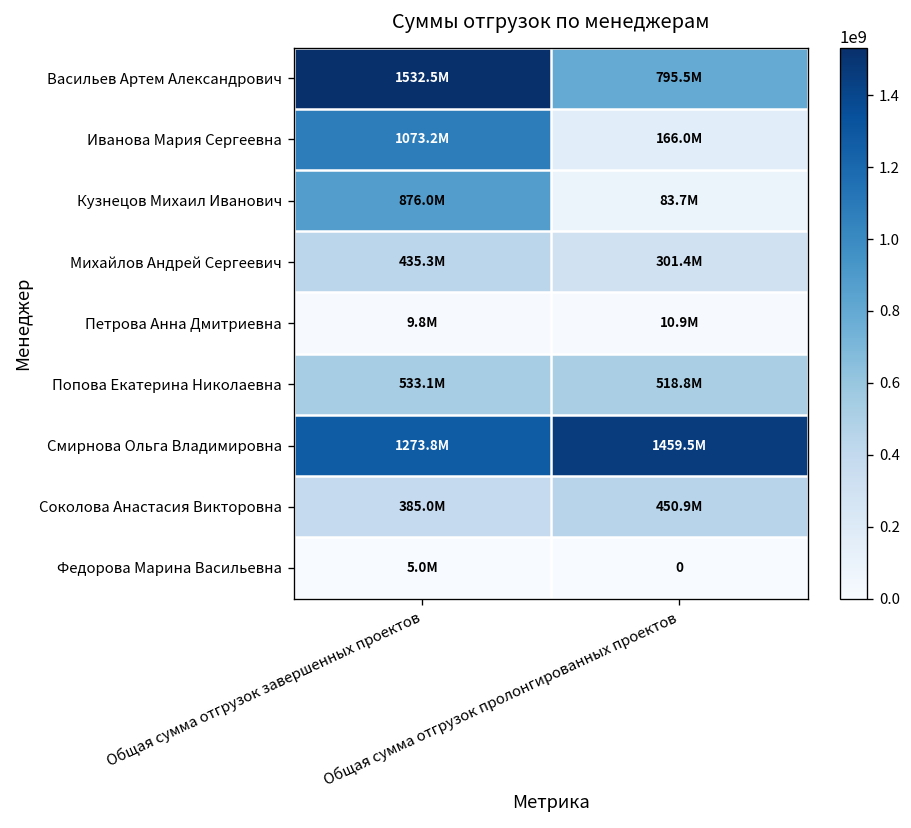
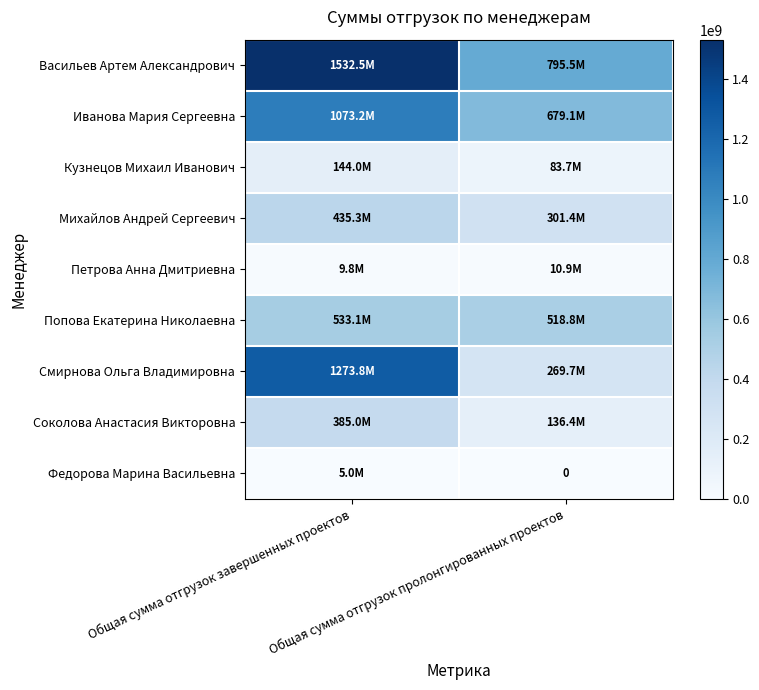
Иванова Мария Сергеевна, Общая сумма отгрузок пролонгированных проектов: 166.0M -> 679.1M
Кузнецов Михаил Иванович, Общая сумма отгрузок завершенных проектов: 876.0M -> 144.0M
Смирнова Ольга Владимировна, Общая сумма отгрузок пролонгированных проектов: 1459.5M -> 269.7M
Соколова Анастасия Викторовна, Общая сумма отгрузок пролонгированных проектов: 450.9M -> 136.4M
